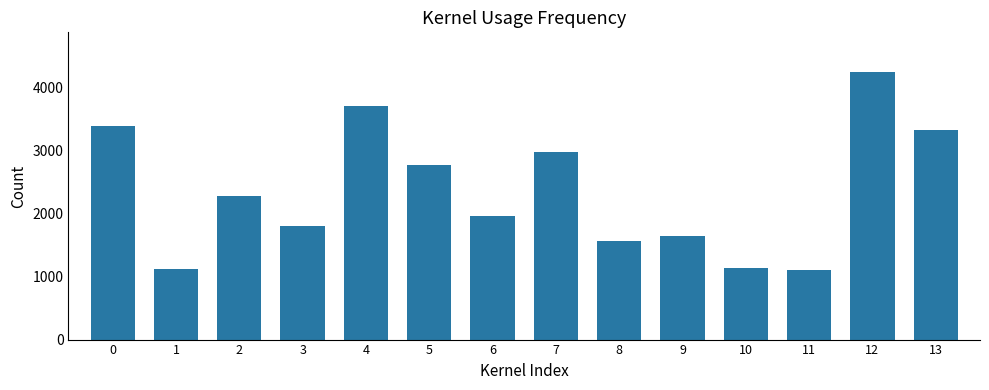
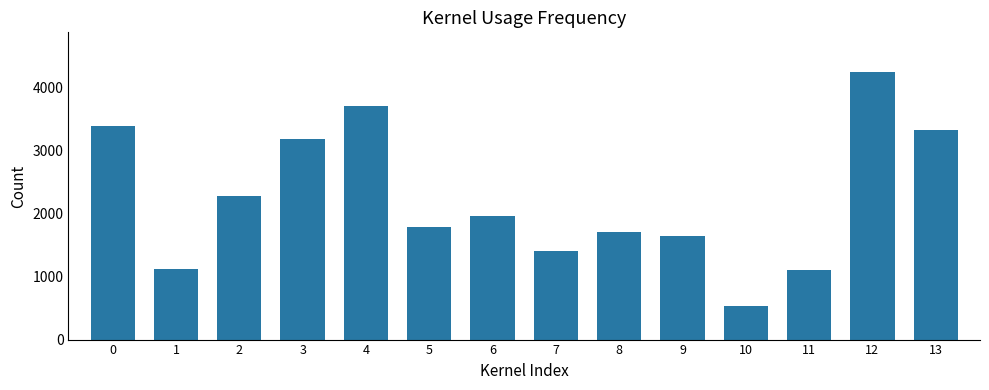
3: 1800 -> 3200
5: 2800 -> 1800
7: 3000 -> 1400
8: 1600 -> 1700
10: 1100 -> 500
